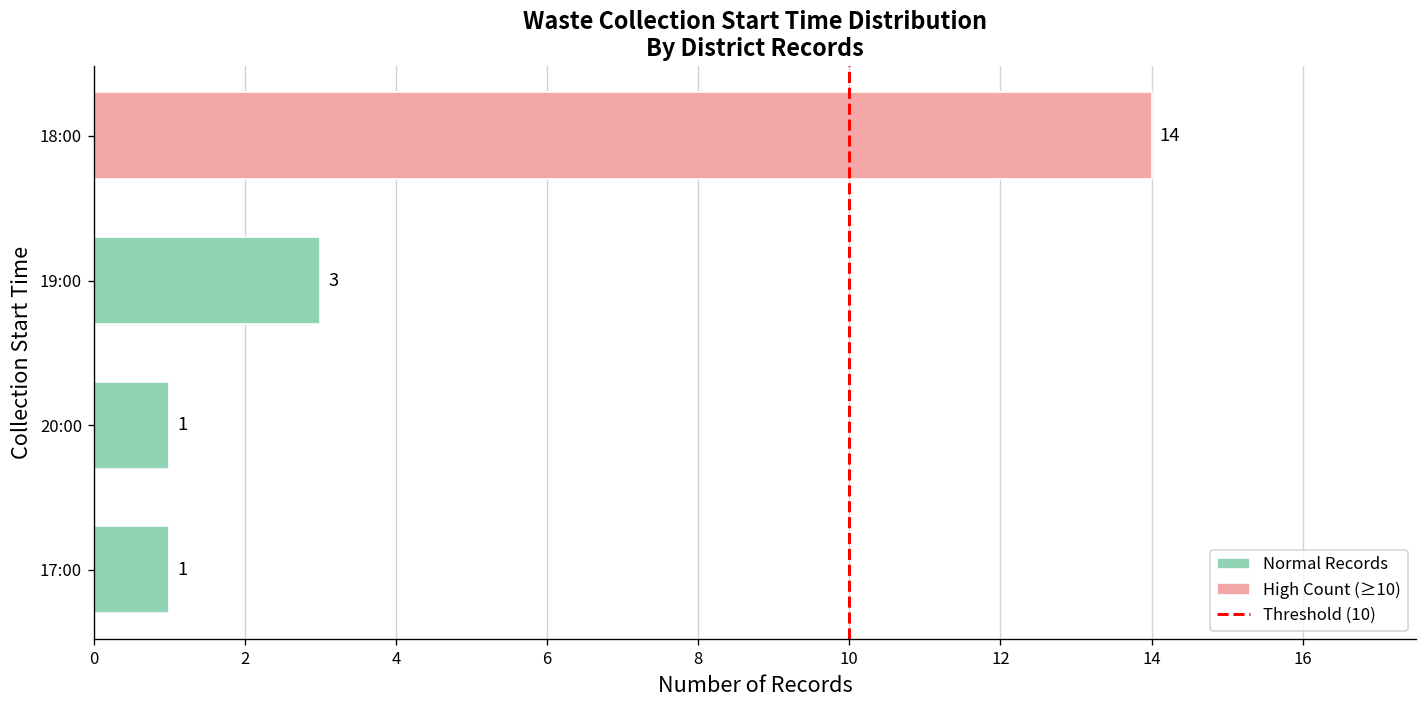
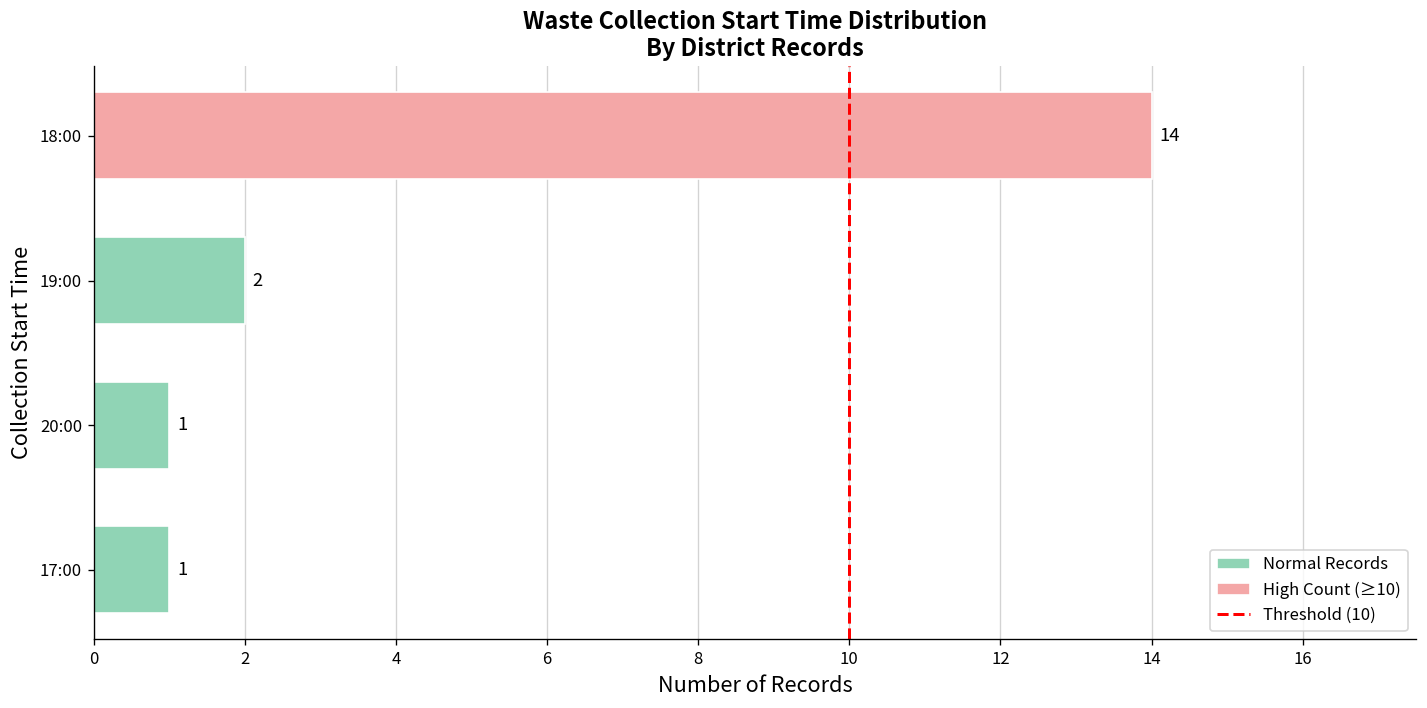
19:00: 3 -> 2
